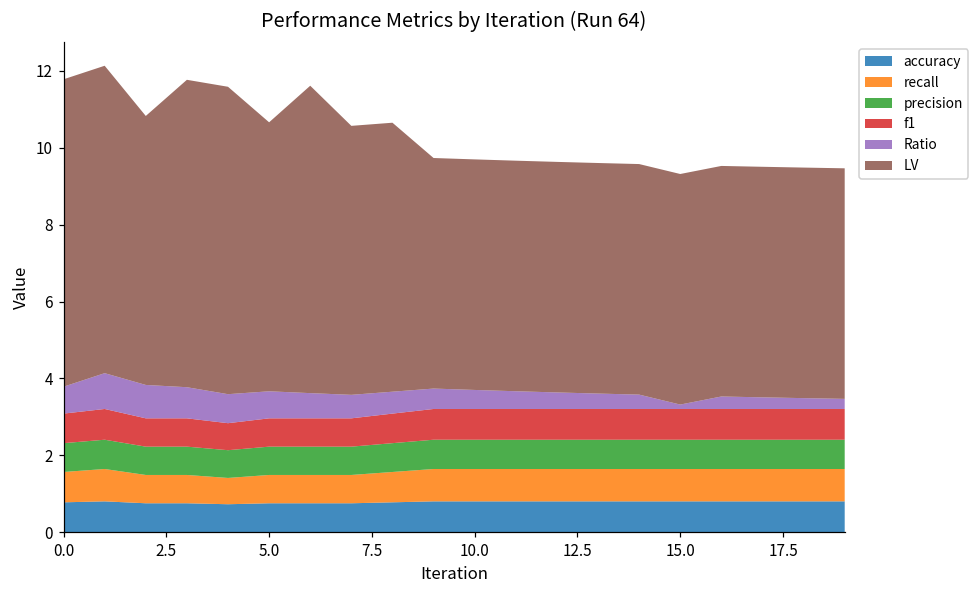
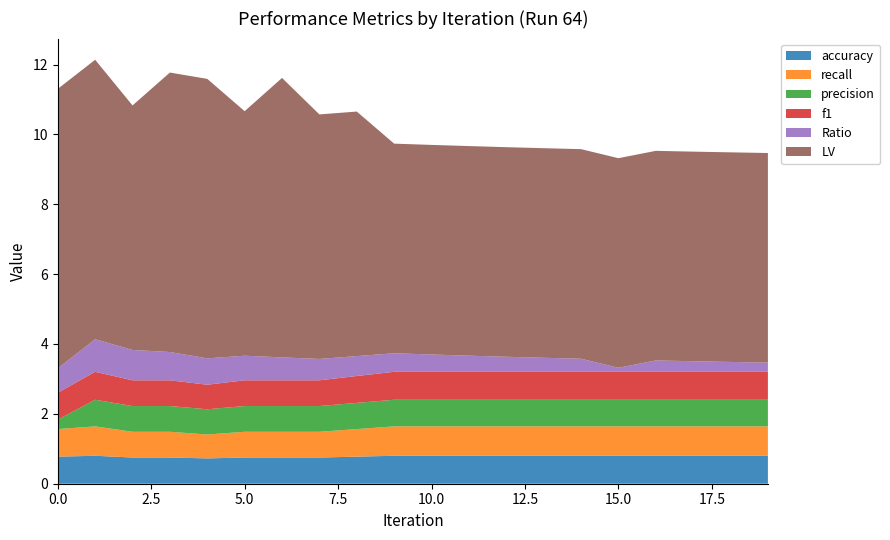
precision, 0.0: 0.8 -> 0.3
